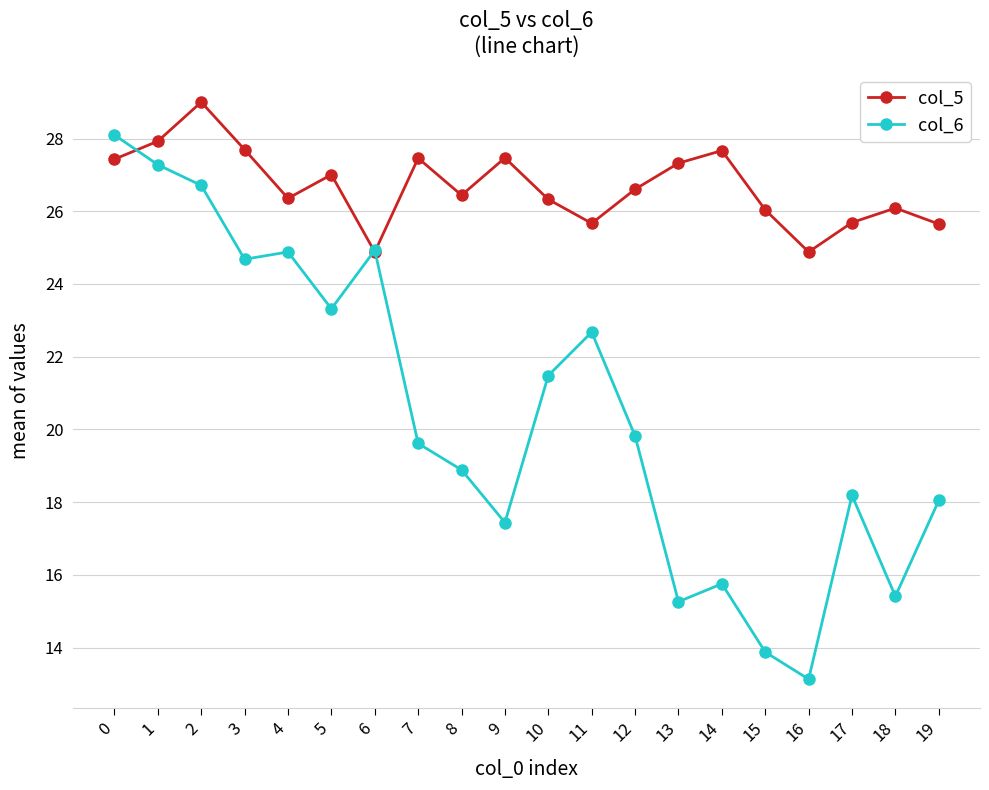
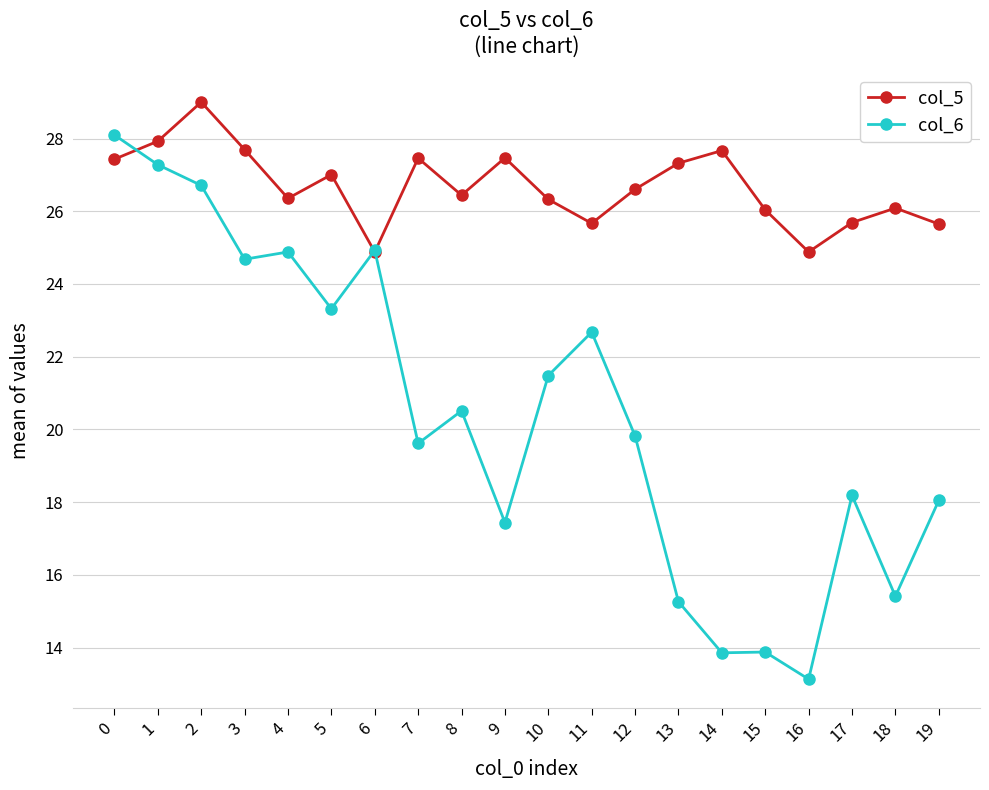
col_6, 8: 18.9 -> 20.5
col_6, 14: 15.8 -> 13.9
